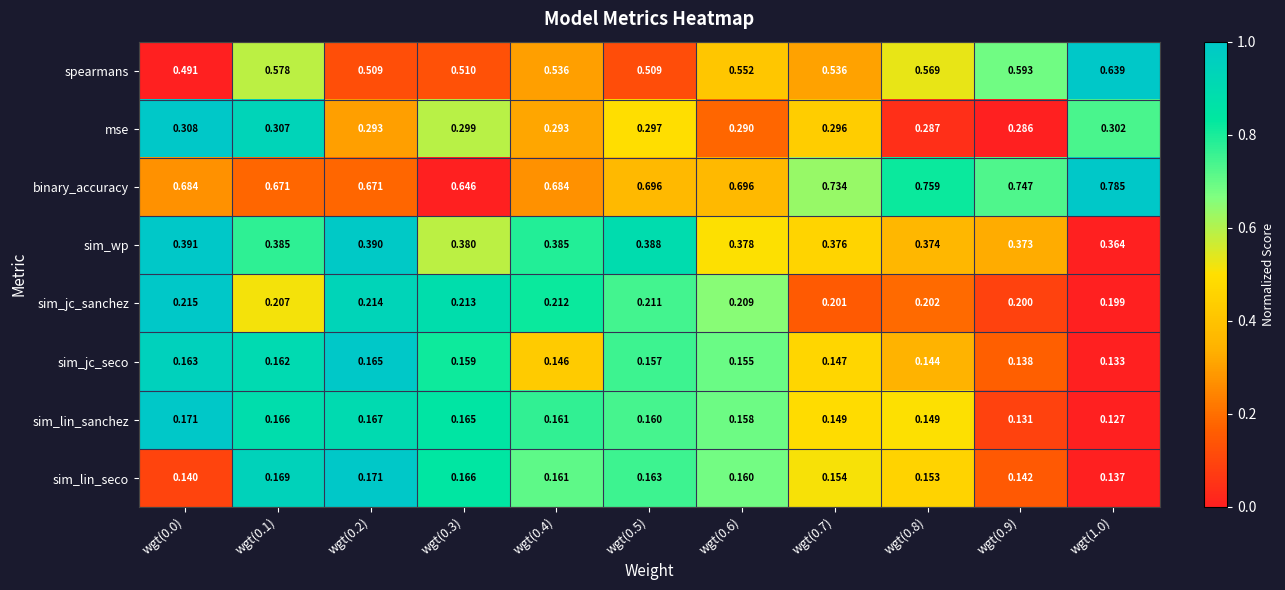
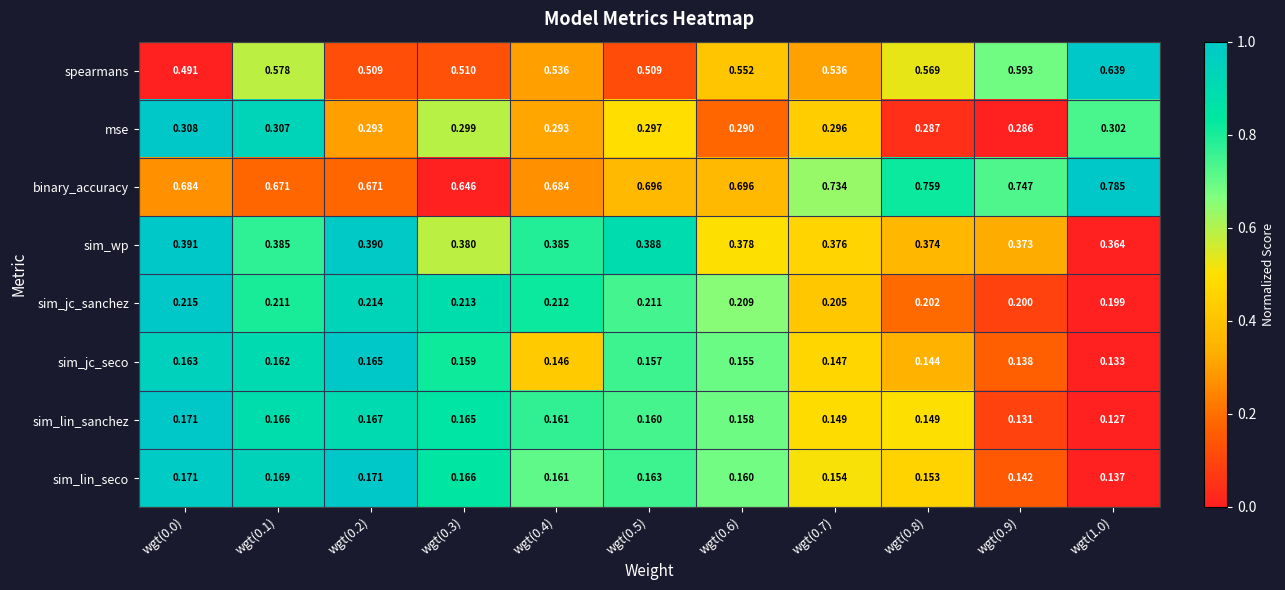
sim_jc_sanchez, wgt(0.1): 0.207 -> 0.211
sim_jc_sanchez, wgt(0.7): 0.201 -> 0.205
sim_lin_seco, wgt(0.0): 0.140 -> 0.171
